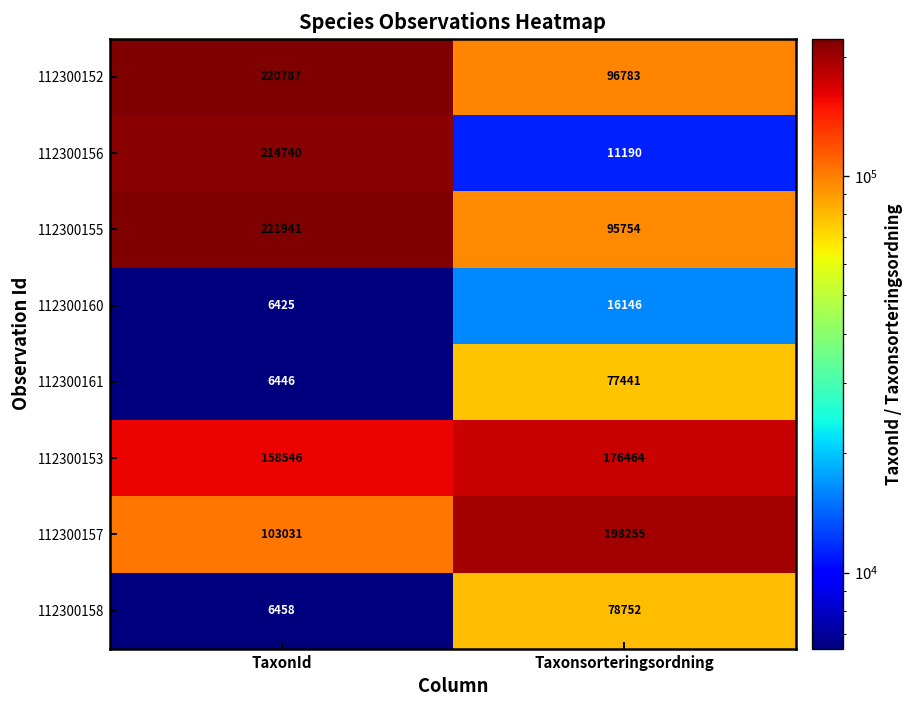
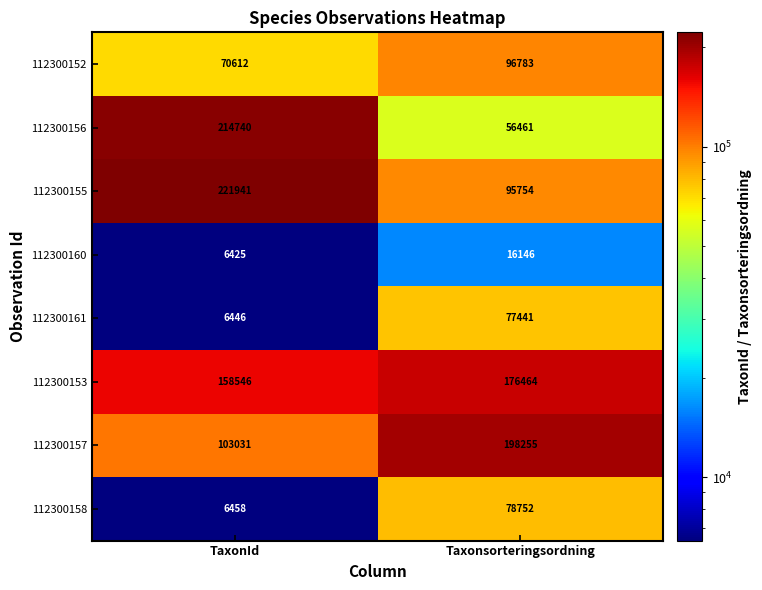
112300152, TaxonId: 220787 -> 70612
112300156, Taxonsorteringsordning: 11190 -> 56461
